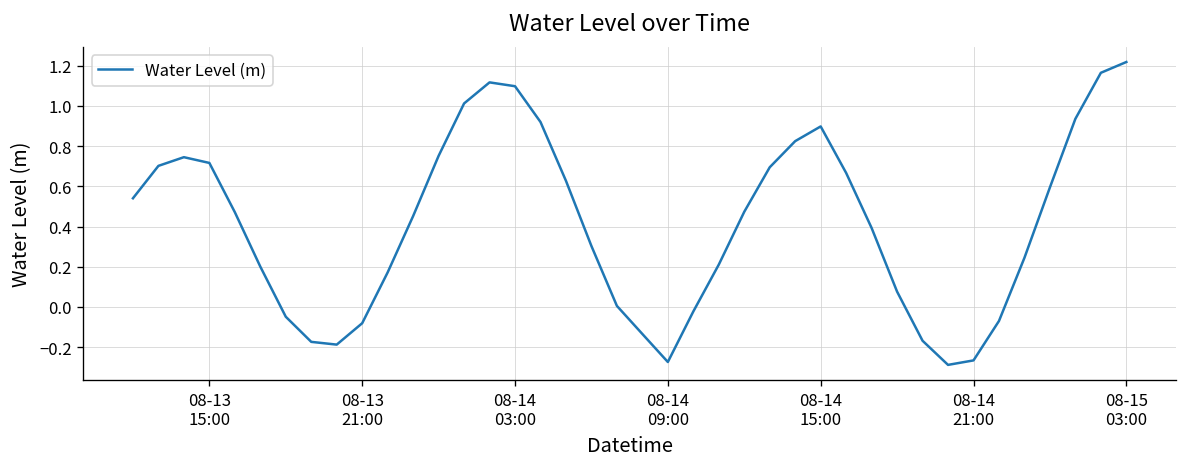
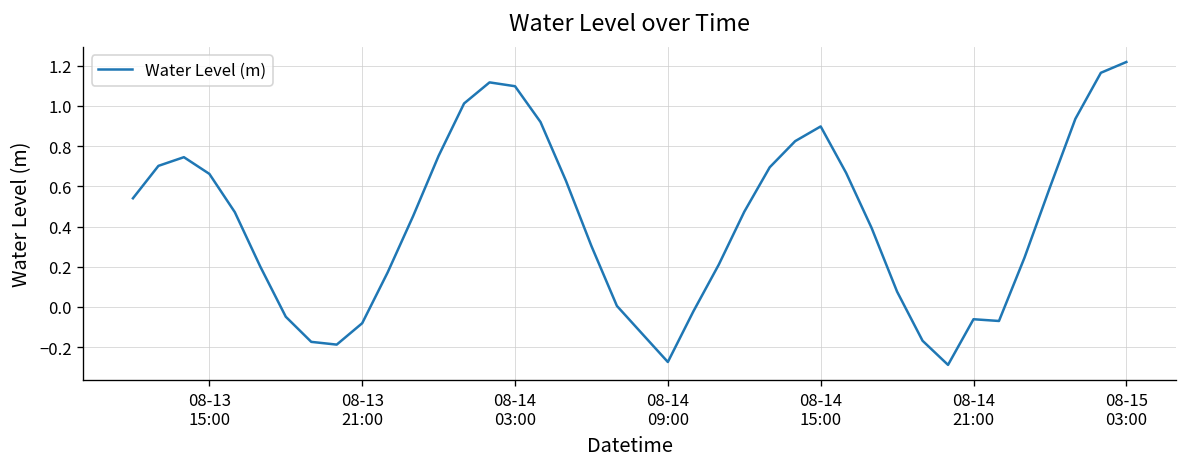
08-13 15:00: 0.72 -> 0.66
08-14 21:00: -0.27 -> -0.06
